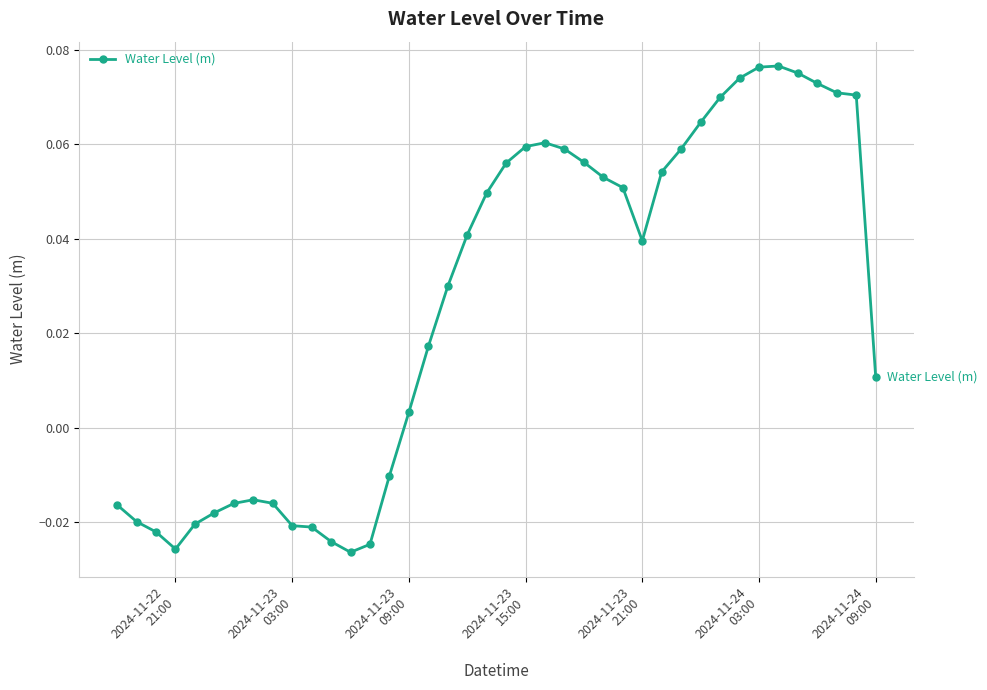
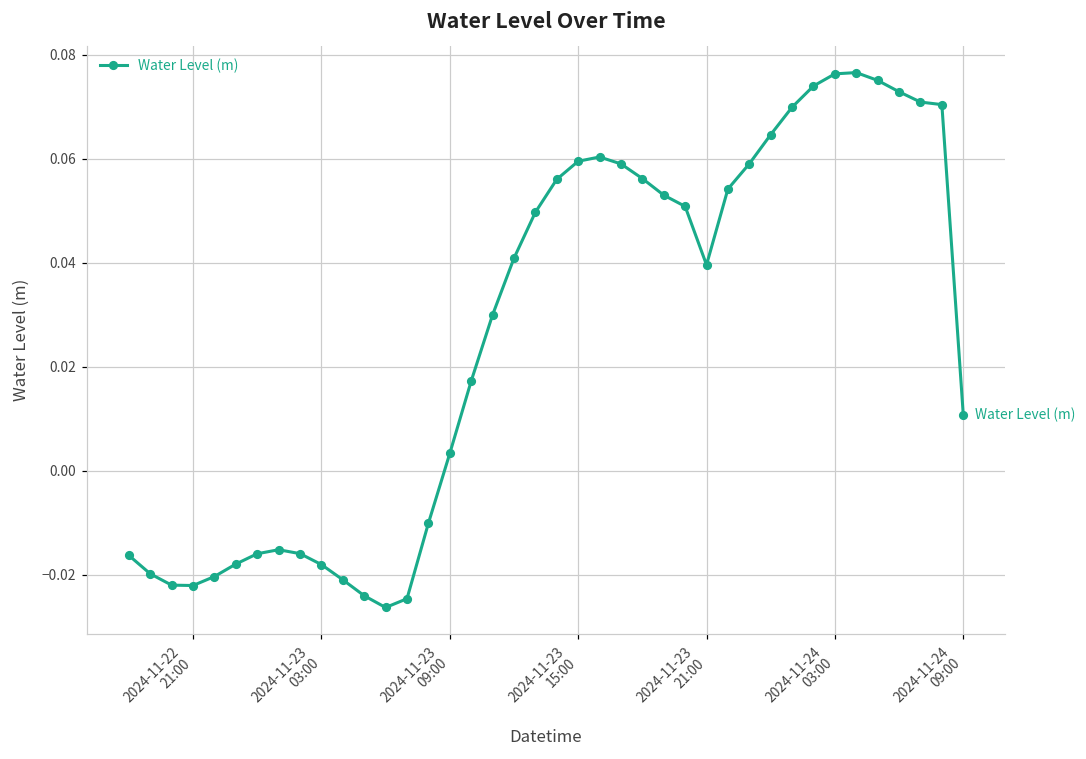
2024-11-22 21:00: -0.026 -> -0.022
2024-11-23 03:00: -0.021 -> -0.018
